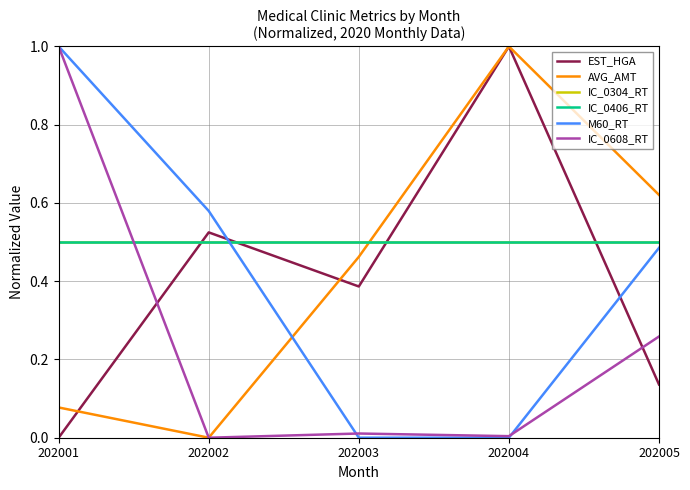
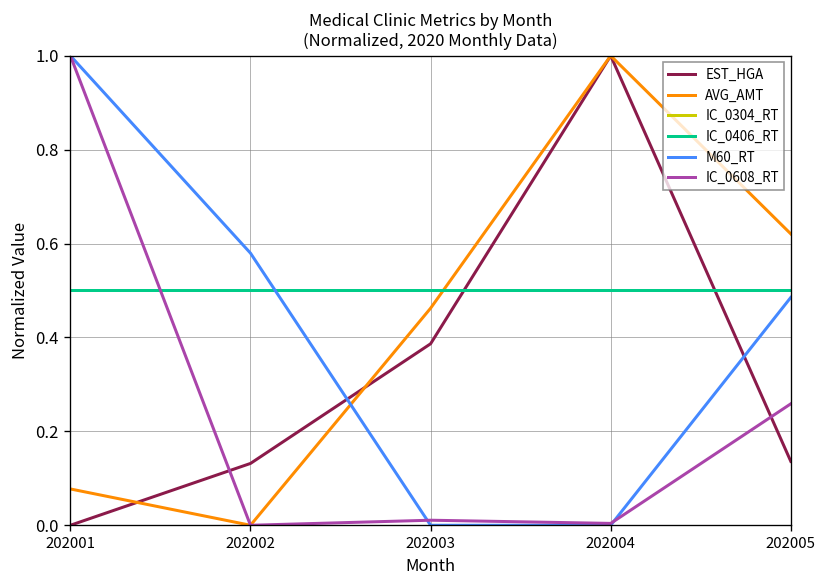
EST_HGA, 202002: 0.52 -> 0.13
